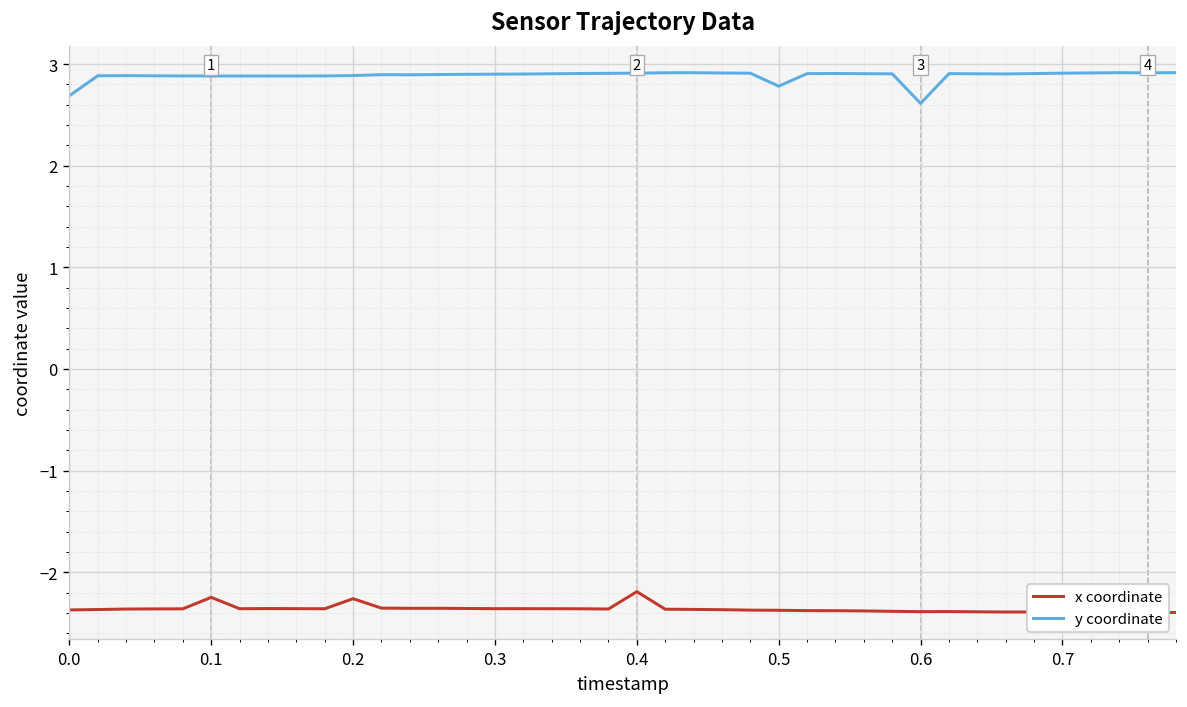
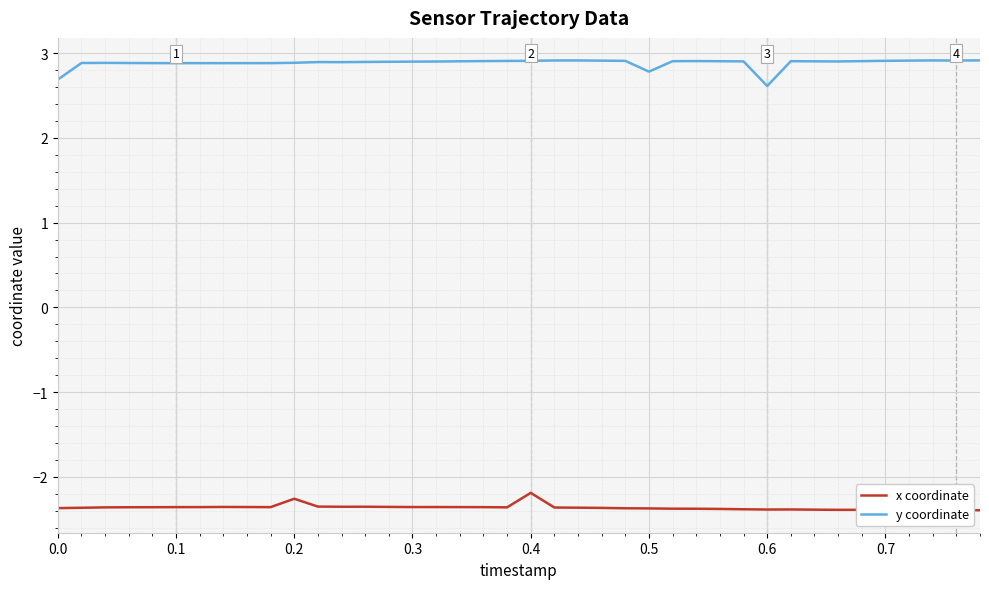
x coordinate, 0.1: -2.2 -> -2.4
